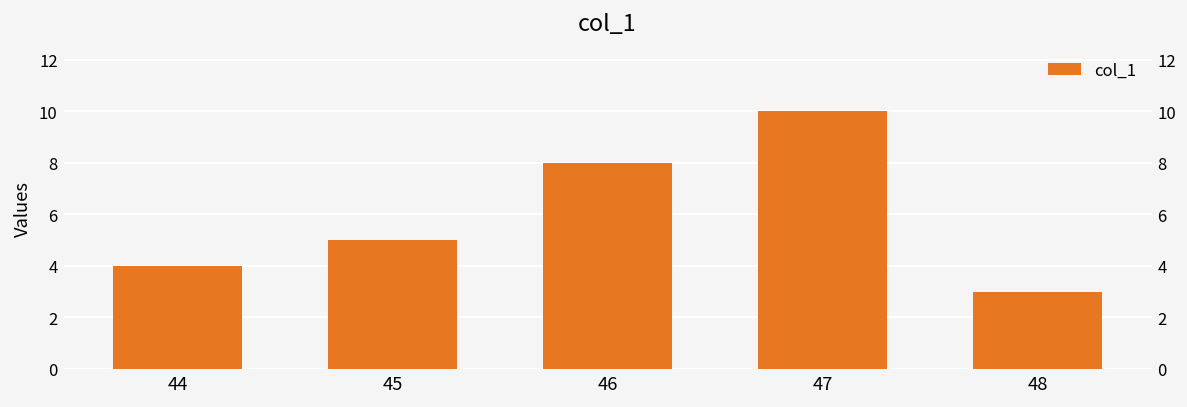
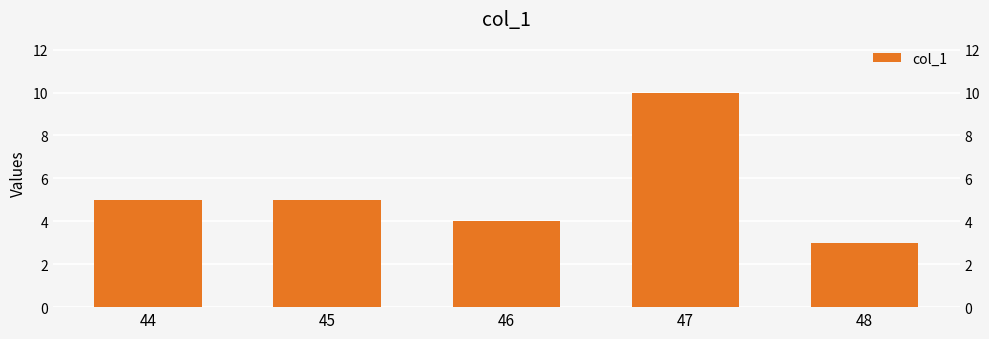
44: 4 -> 5
46: 8 -> 4
